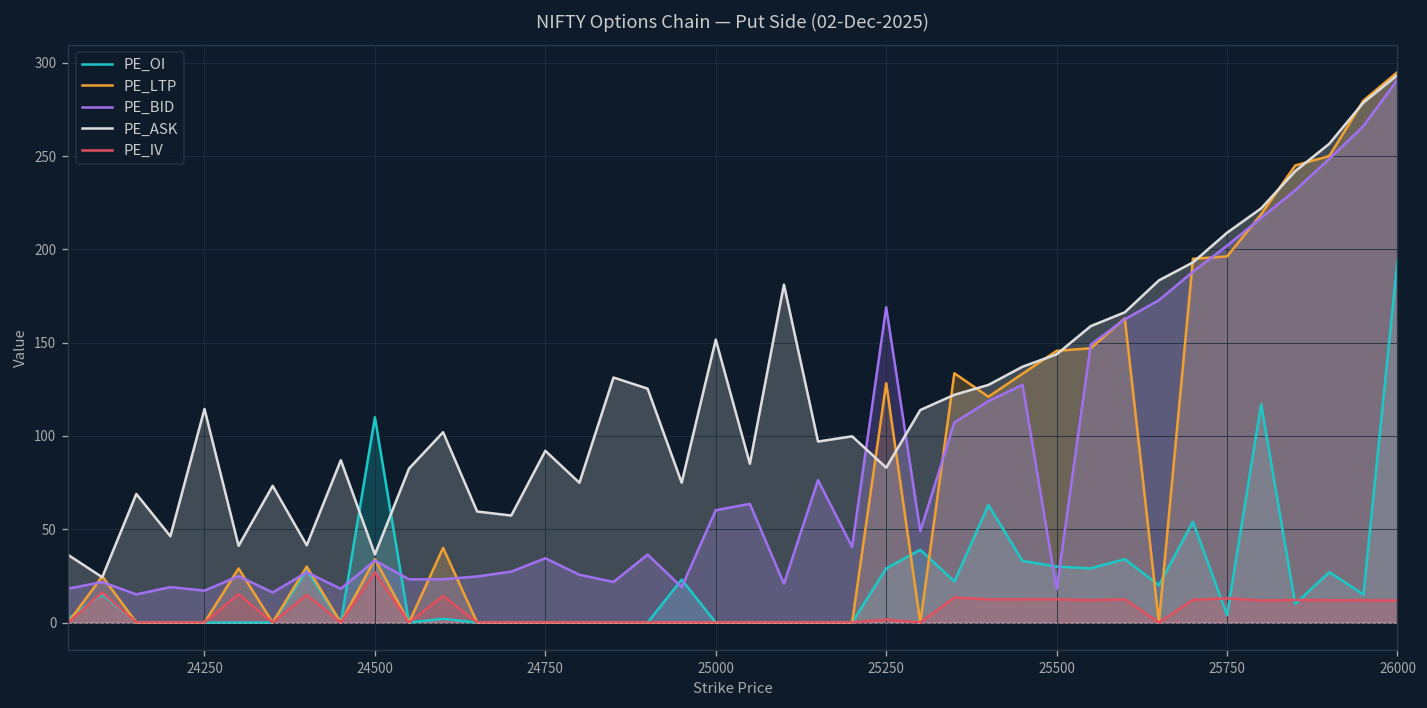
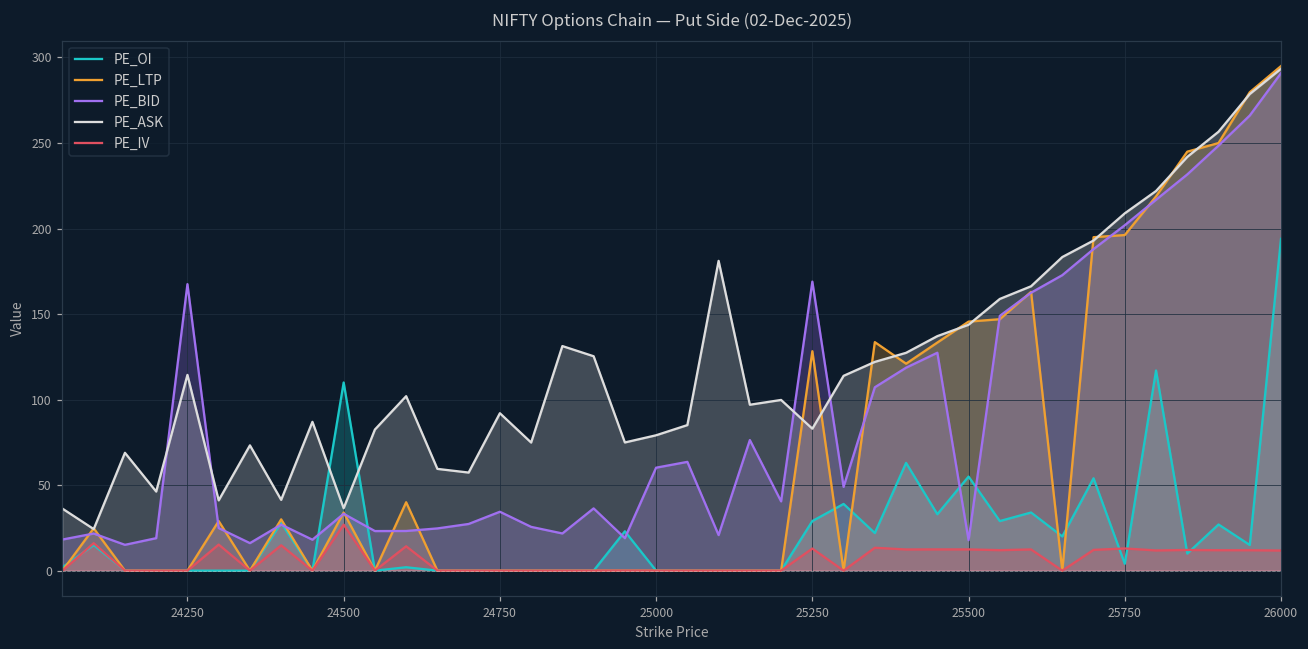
PE_BID, 24250: 17 -> 168
PE_ASK, 25000: 152 -> 79
PE_IV, 25250: 2 -> 13
PE_OI, 25500: 30 -> 55
